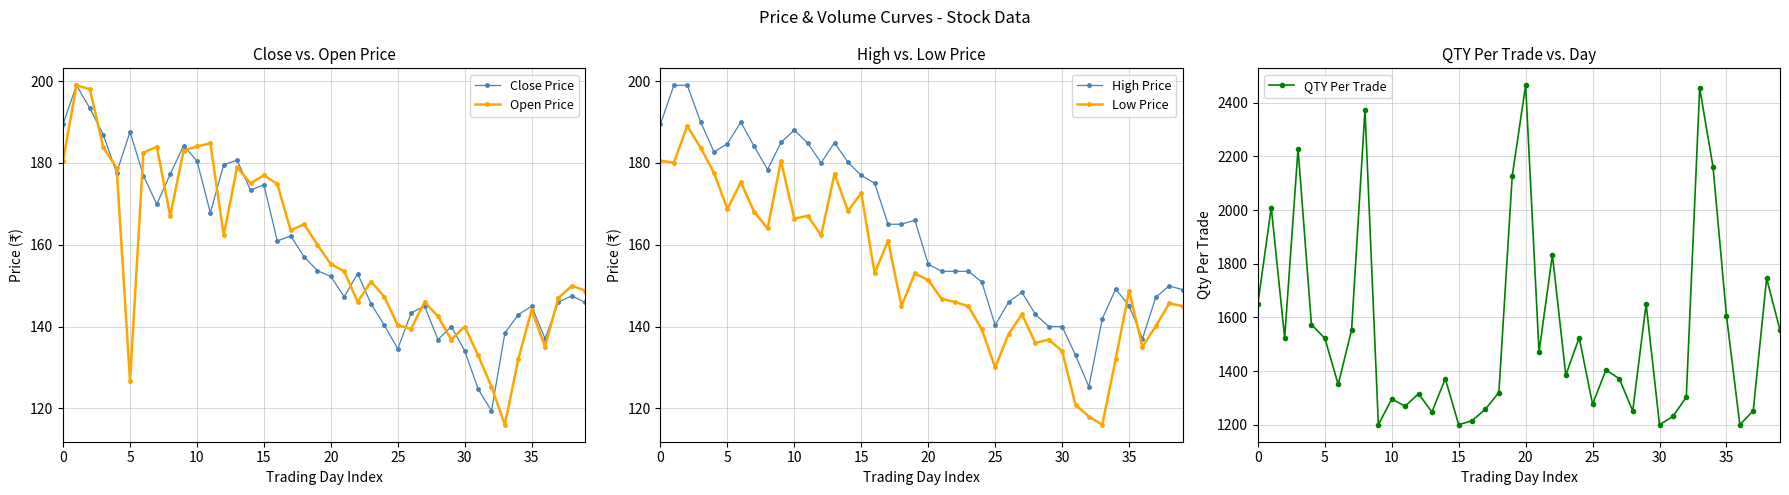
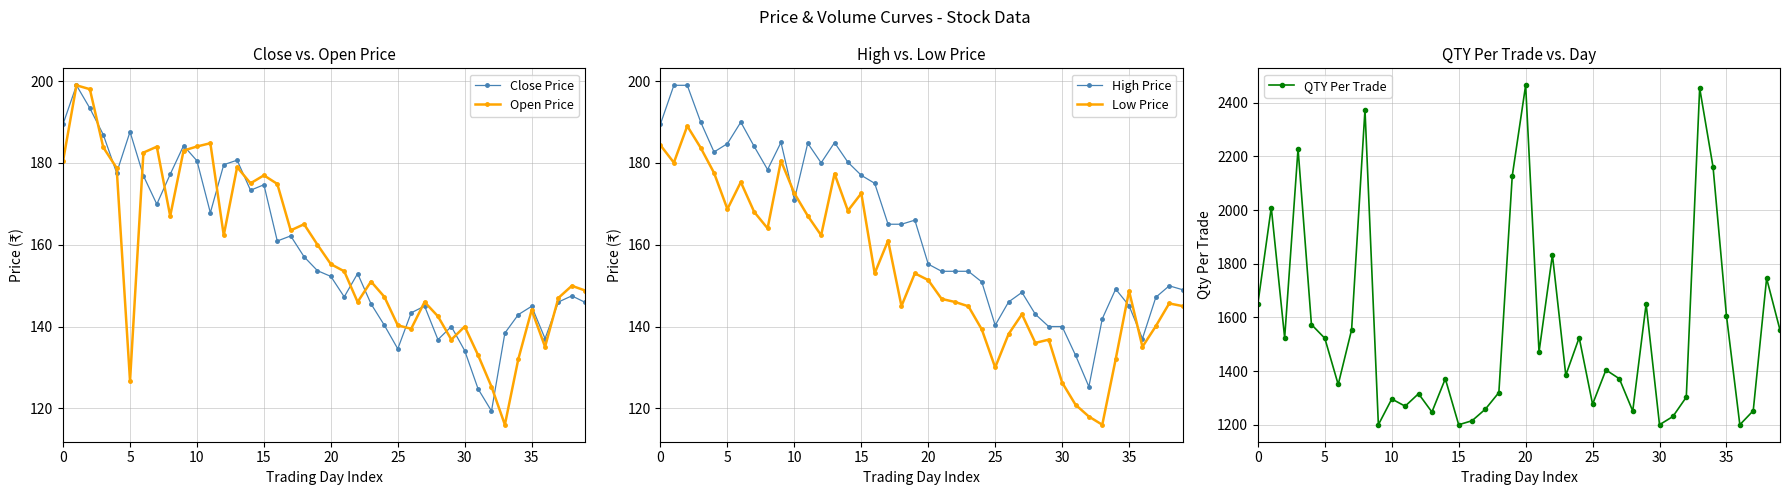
High vs. Low Price, Low Price, 0: 181 -> 184
High vs. Low Price, High Price, 10: 188 -> 171
High vs. Low Price, Low Price, 10: 166 -> 173
High vs. Low Price, Low Price, 30: 134 -> 126
